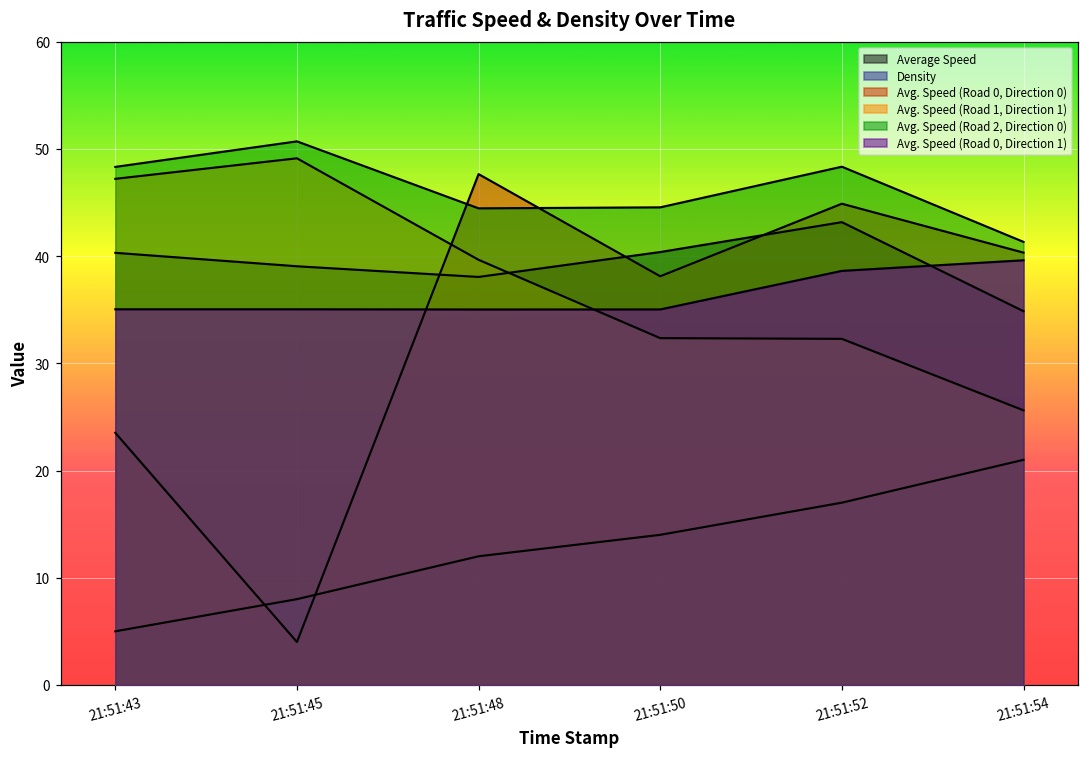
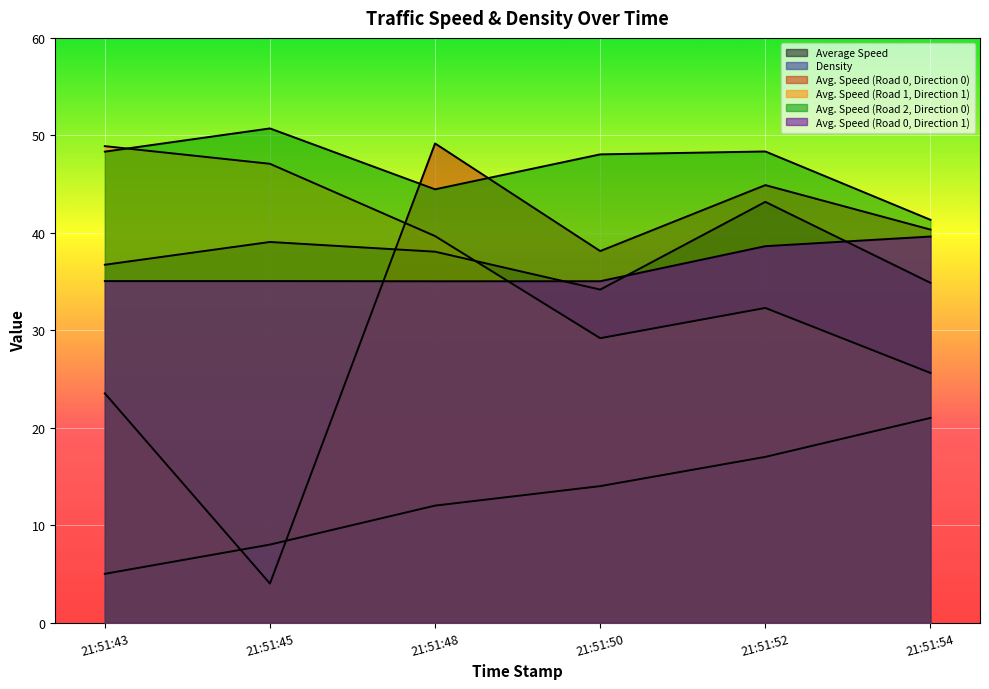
Average Speed, 21:51:43: 40 -> 37
Avg. Speed (Road 1, Direction 1), 21:51:43: 47 -> 49
Avg. Speed (Road 1, Direction 1), 21:51:45: 49 -> 47
Avg. Speed (Road 0, Direction 0), 21:51:48: 48 -> 49
Average Speed, 21:51:50: 40 -> 34
Avg. Speed (Road 1, Direction 1), 21:51:50: 32 -> 29
Avg. Speed (Road 2, Direction 0), 21:51:50: 45 -> 48
